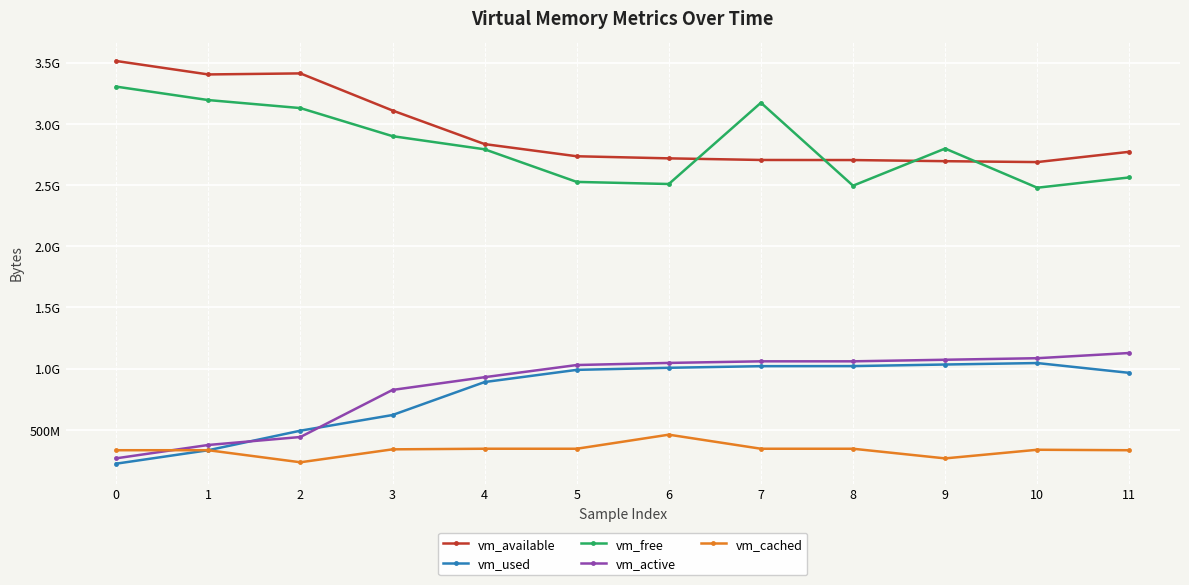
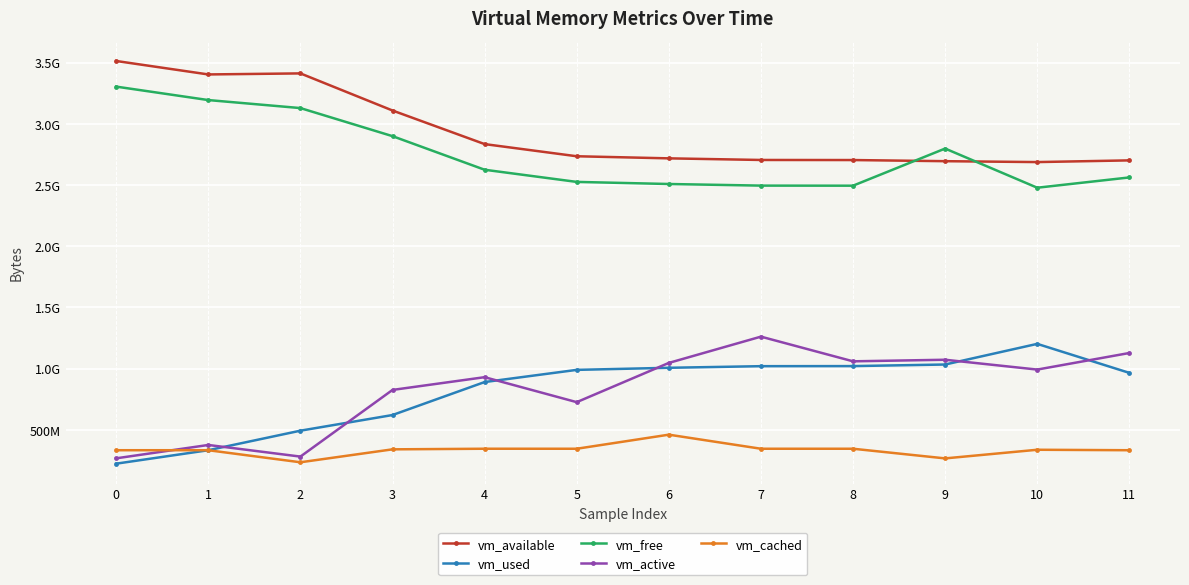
vm_active, 2: 440000000 -> 280000000
vm_free, 4: 2790000000 -> 2620000000
vm_active, 5: 1030000000 -> 730000000
vm_free, 7: 3170000000 -> 2490000000
vm_active, 7: 1060000000 -> 1260000000
vm_used, 10: 1050000000 -> 1200000000
vm_active, 10: 1090000000 -> 990000000
vm_available, 11: 2770000000 -> 2700000000
